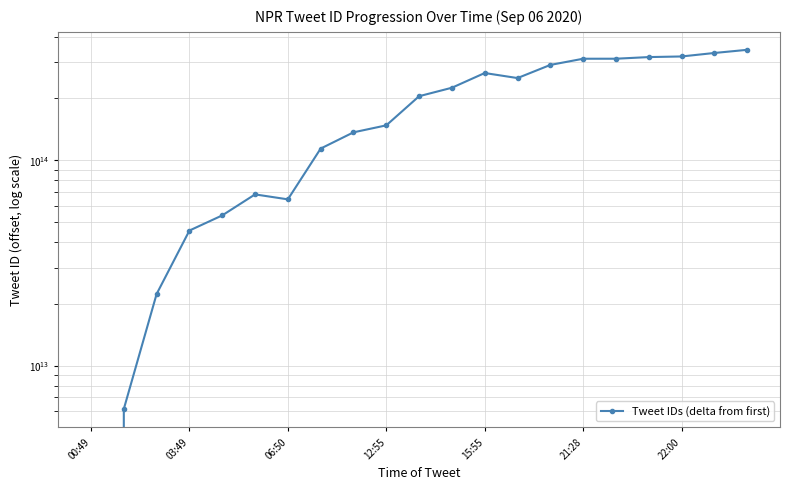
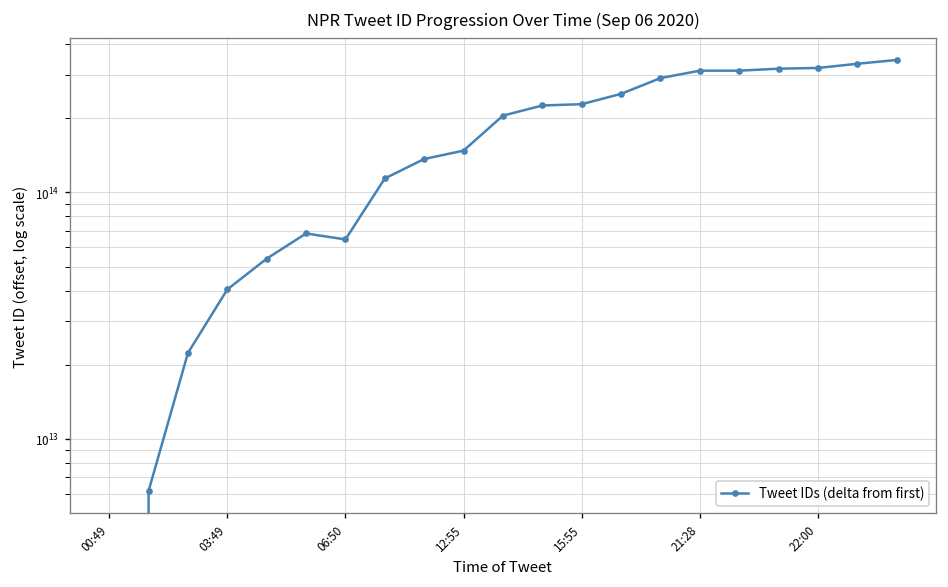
03:49: 45000000000000 -> 40000000000000
15:55: 270000000000000 -> 230000000000000
